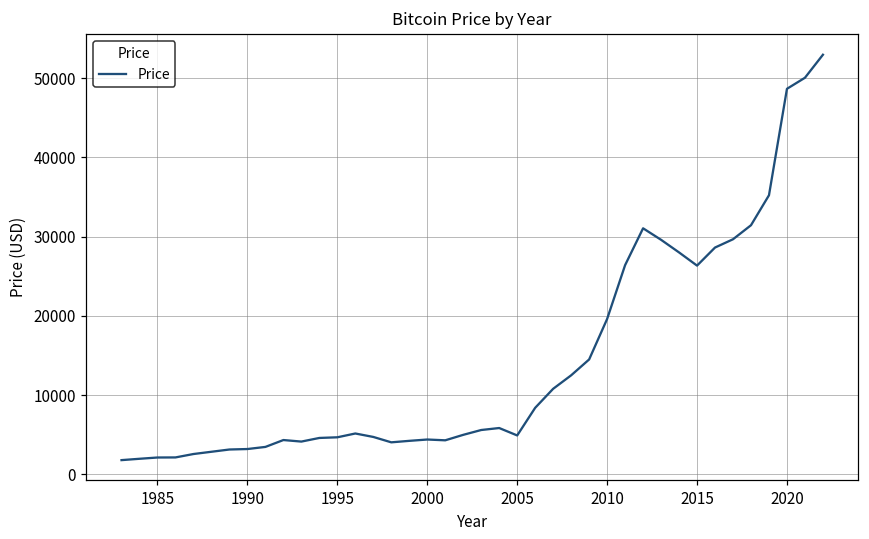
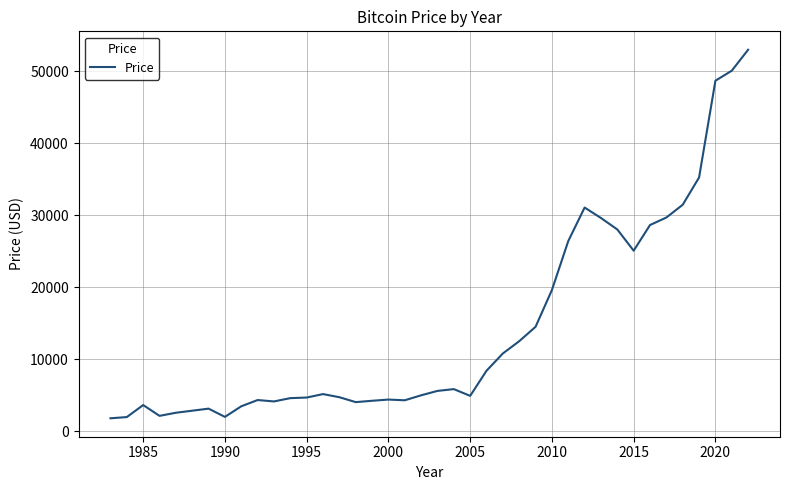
1985: 2000 -> 4000
1990: 3000 -> 2000
2015: 26000 -> 25000
